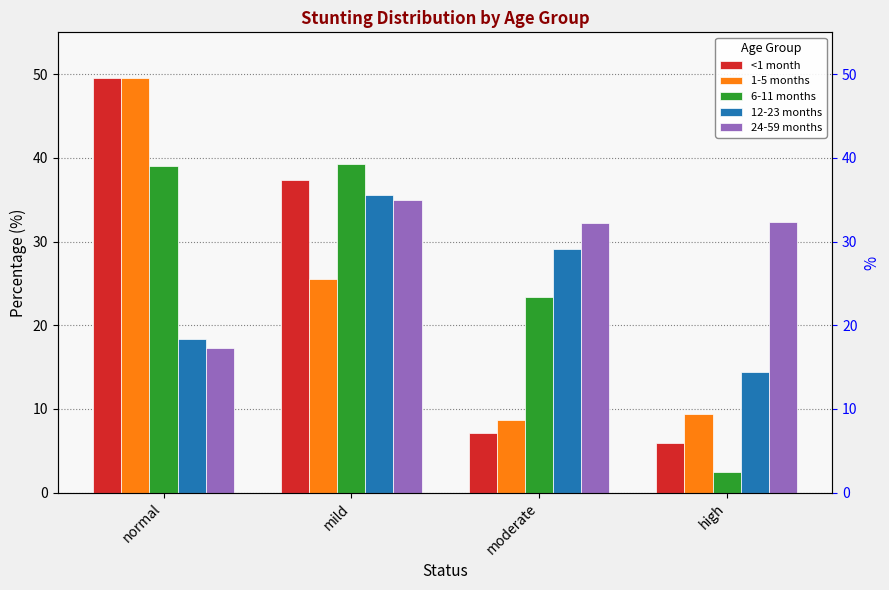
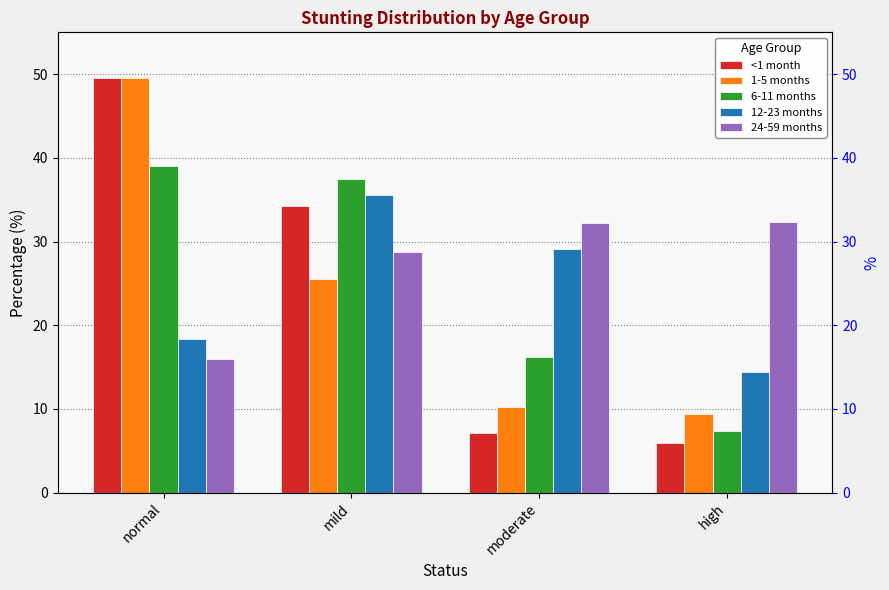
24-59 months, normal: 17 -> 16
<1 month, mild: 37 -> 34
6-11 months, mild: 39 -> 37
24-59 months, mild: 35 -> 29
1-5 months, moderate: 9 -> 10
6-11 months, moderate: 23 -> 16
6-11 months, high: 2 -> 7
